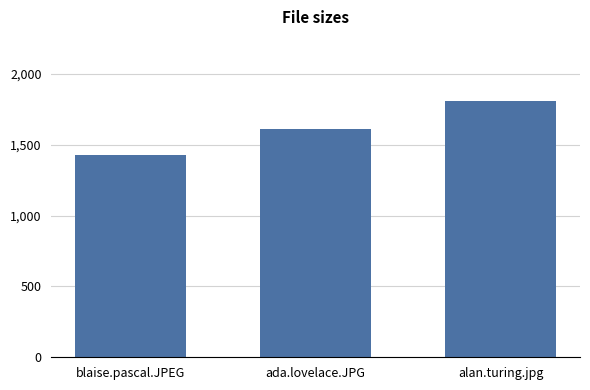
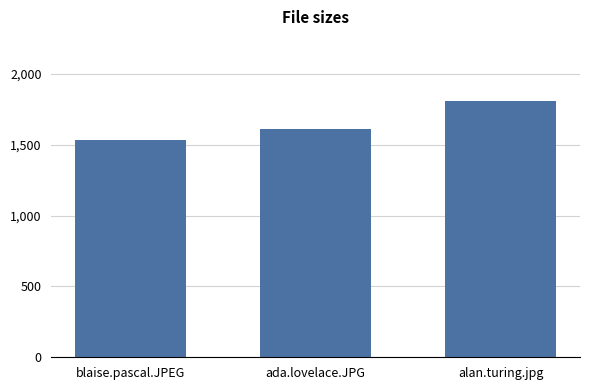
blaise.pascal.JPEG: 1,430 -> 1,530
